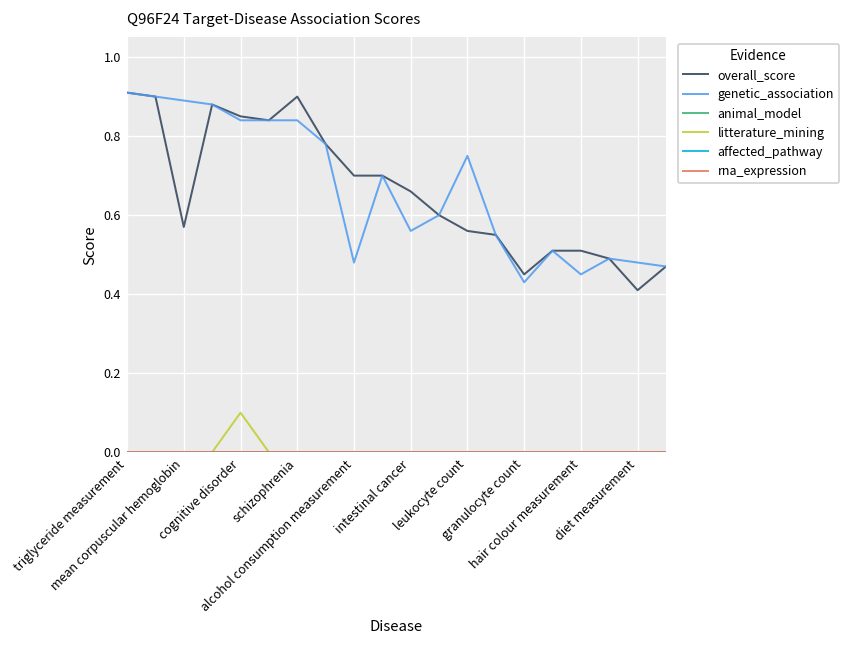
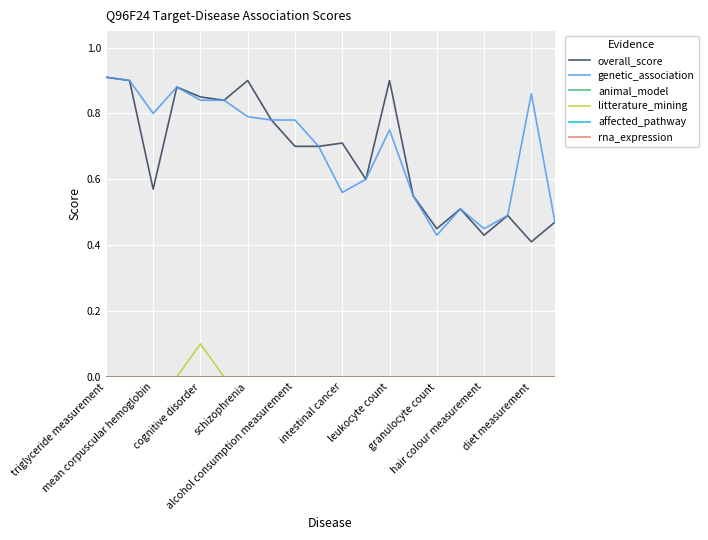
genetic_association, mean corpuscular hemoglobin: 0.89 -> 0.80
genetic_association, schizophrenia: 0.84 -> 0.79
genetic_association, alcohol consumption measurement: 0.48 -> 0.78
overall_score, intestinal cancer: 0.66 -> 0.71
overall_score, leukocyte count: 0.56 -> 0.90
overall_score, hair colour measurement: 0.51 -> 0.43
genetic_association, diet measurement: 0.48 -> 0.86
